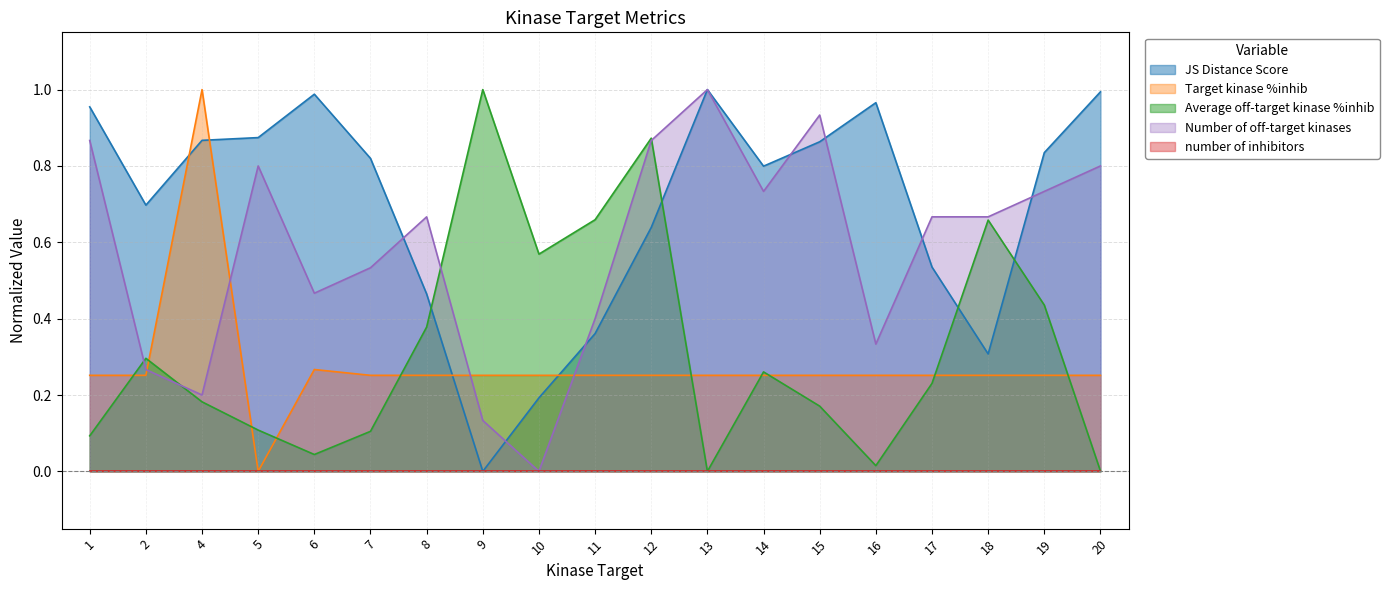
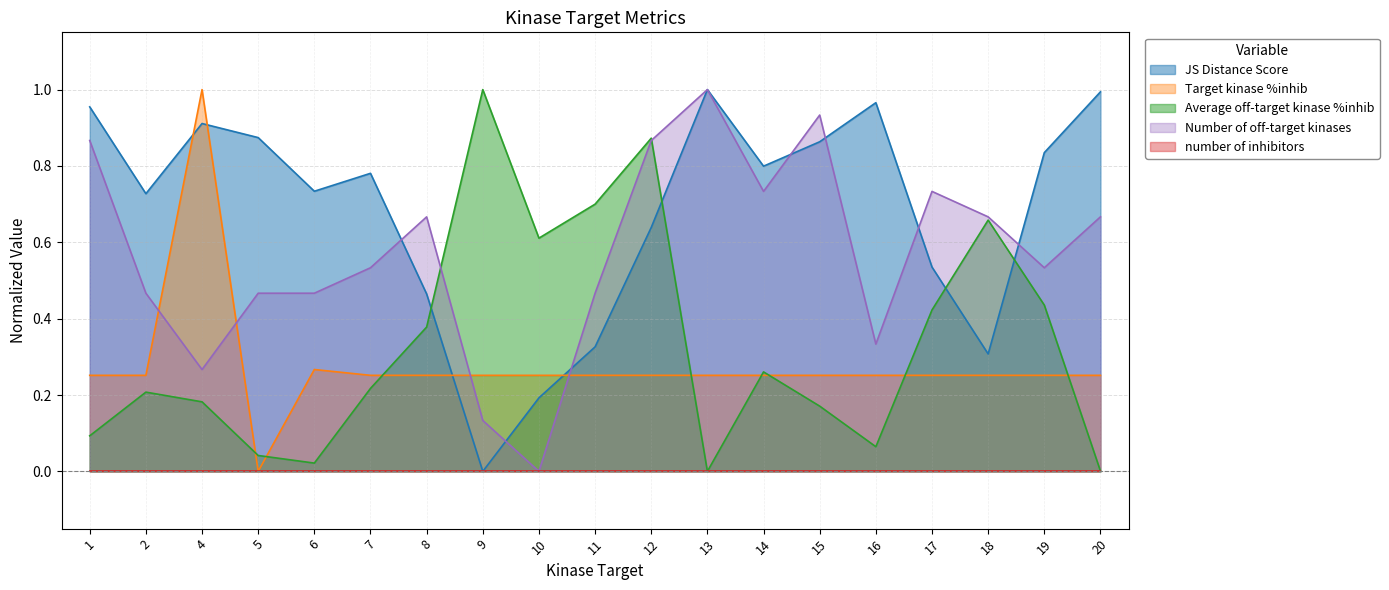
JS Distance Score, 2: 0.70 -> 0.73
Average off-target kinase %inhib, 2: 0.30 -> 0.21
Number of off-target kinases, 2: 0.27 -> 0.47
JS Distance Score, 4: 0.87 -> 0.91
Number of off-target kinases, 4: 0.20 -> 0.27
Average off-target kinase %inhib, 5: 0.11 -> 0.04
Number of off-target kinases, 5: 0.80 -> 0.47
JS Distance Score, 6: 0.99 -> 0.73
Average off-target kinase %inhib, 6: 0.04 -> 0.02
JS Distance Score, 7: 0.82 -> 0.78
Average off-target kinase %inhib, 7: 0.10 -> 0.22
Average off-target kinase %inhib, 10: 0.57 -> 0.61
JS Distance Score, 11: 0.36 -> 0.33
Average off-target kinase %inhib, 11: 0.66 -> 0.70
Number of off-target kinases, 11: 0.40 -> 0.47
Average off-target kinase %inhib, 16: 0.01 -> 0.06
Average off-target kinase %inhib, 17: 0.23 -> 0.42
Number of off-target kinases, 17: 0.67 -> 0.73
Number of off-target kinases, 19: 0.73 -> 0.53
Number of off-target kinases, 20: 0.80 -> 0.67
